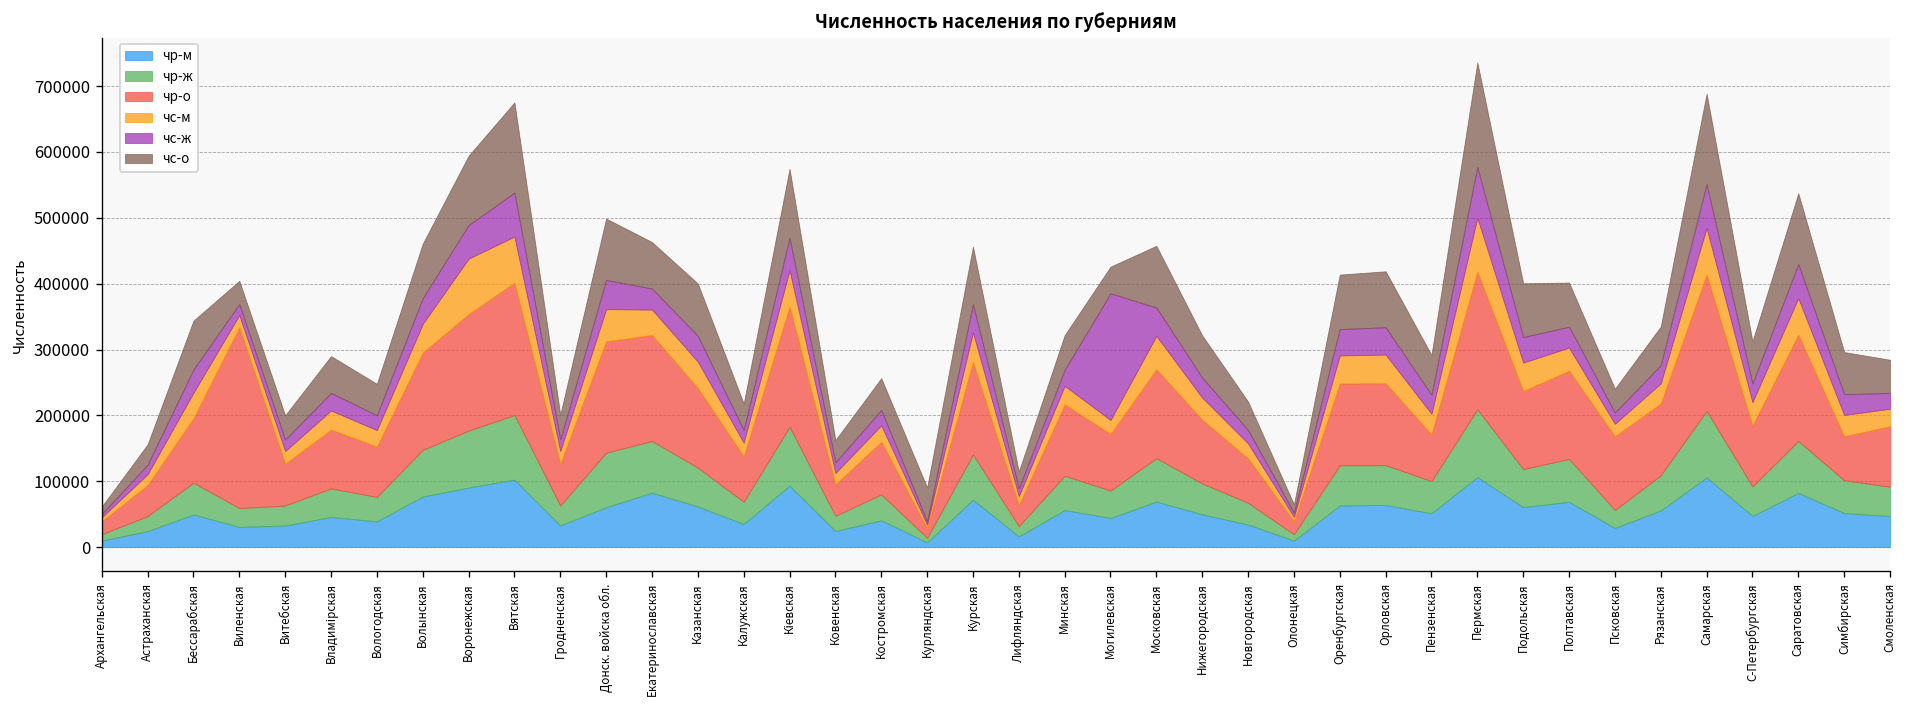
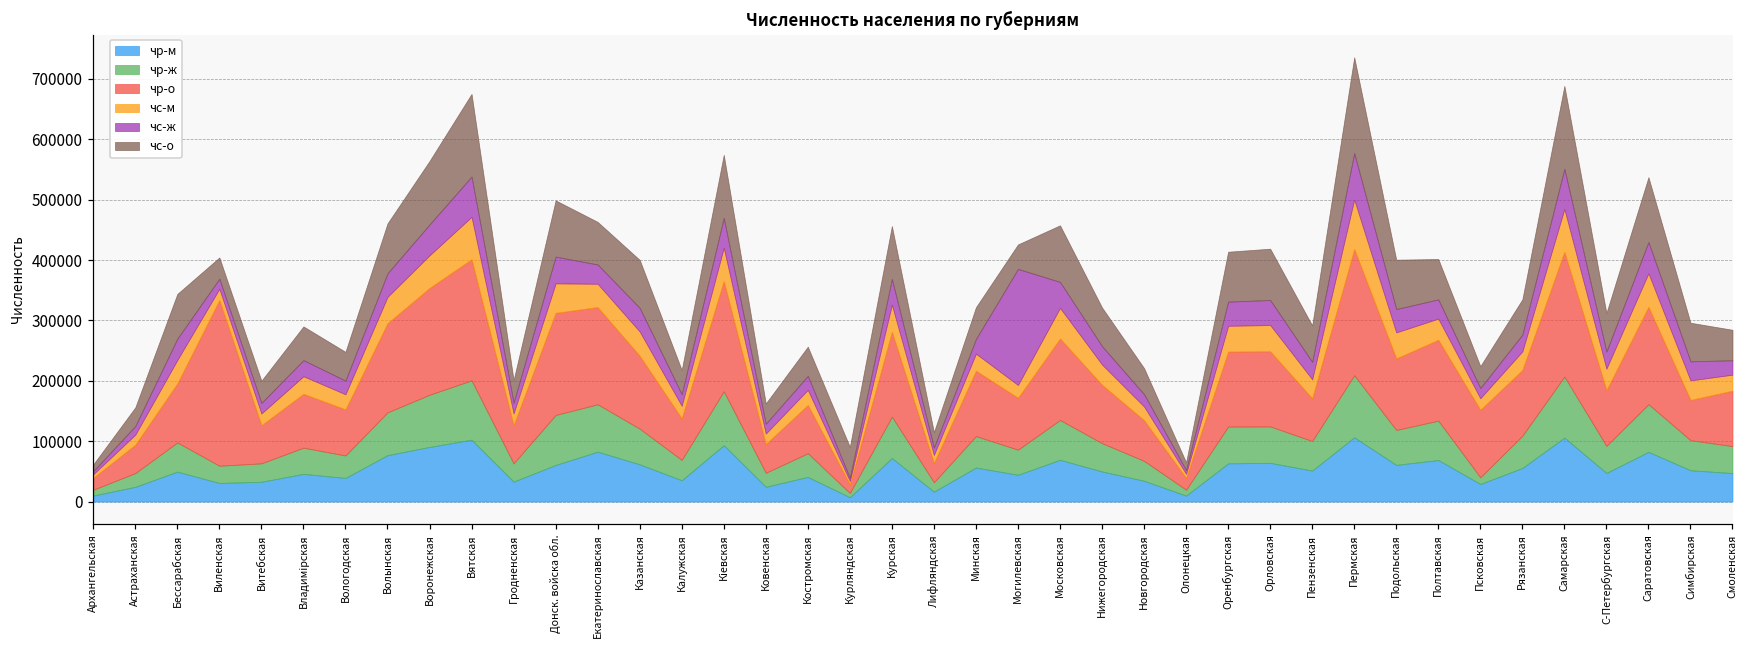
чс-м, Воронежская: 80000 -> 50000
чр-ж, Псковская: 30000 -> 10000
